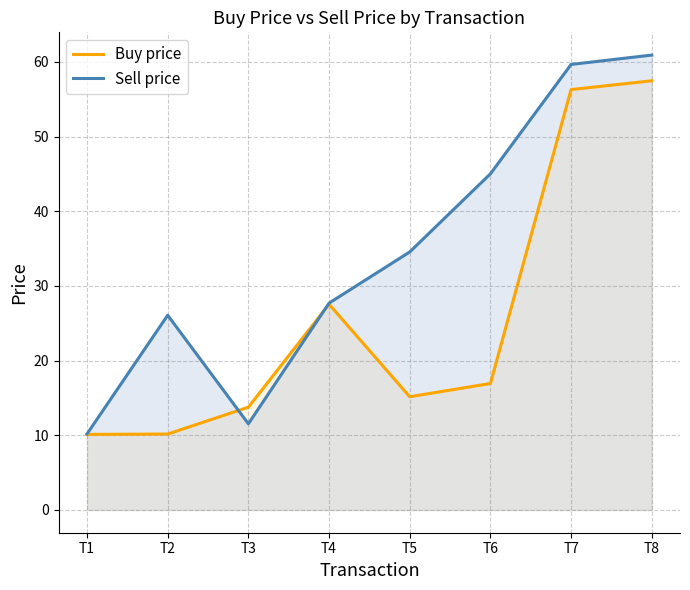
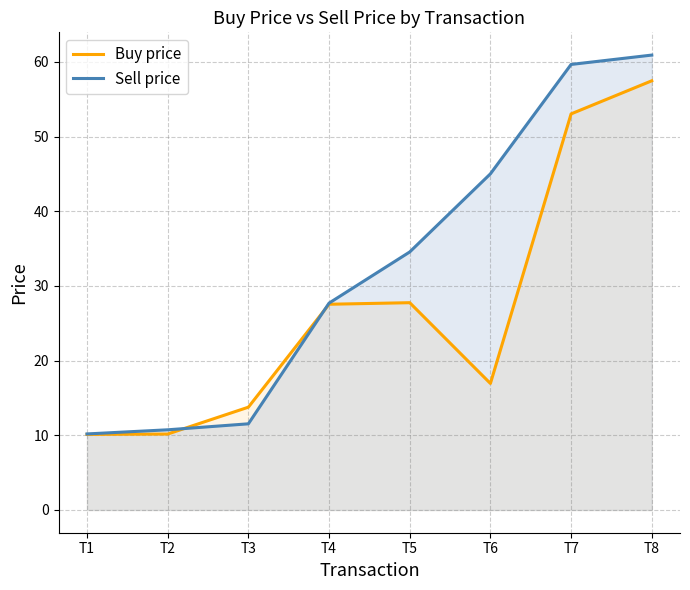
Sell price, T2: 26 -> 11
Buy price, T5: 15 -> 28
Buy price, T7: 56 -> 53
